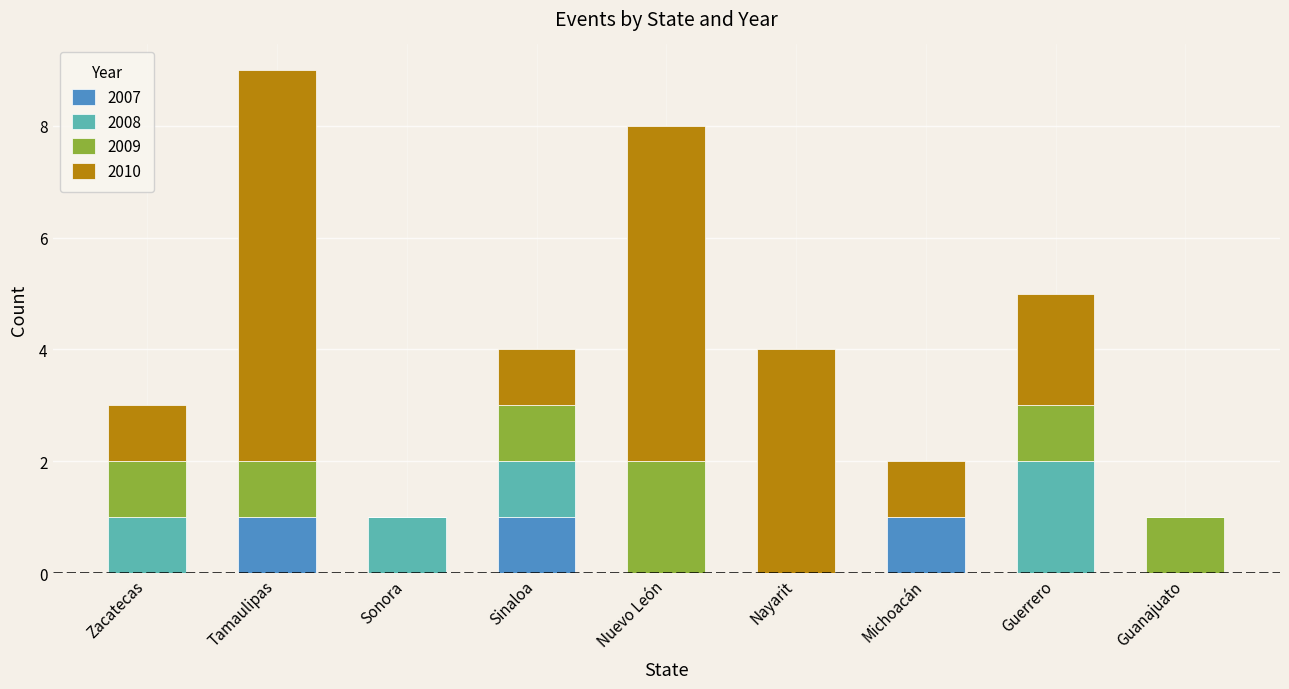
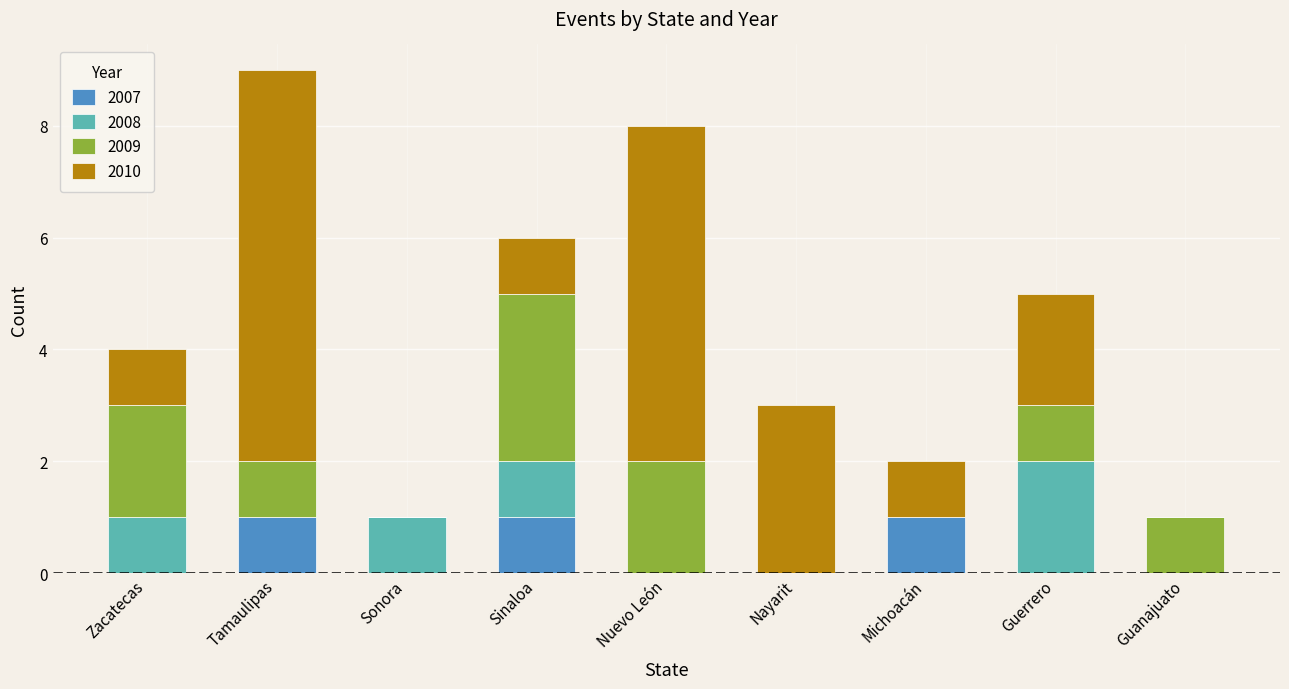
2009, Zacatecas: 1 -> 2
2009, Sinaloa: 1 -> 3
2010, Nayarit: 4 -> 3
